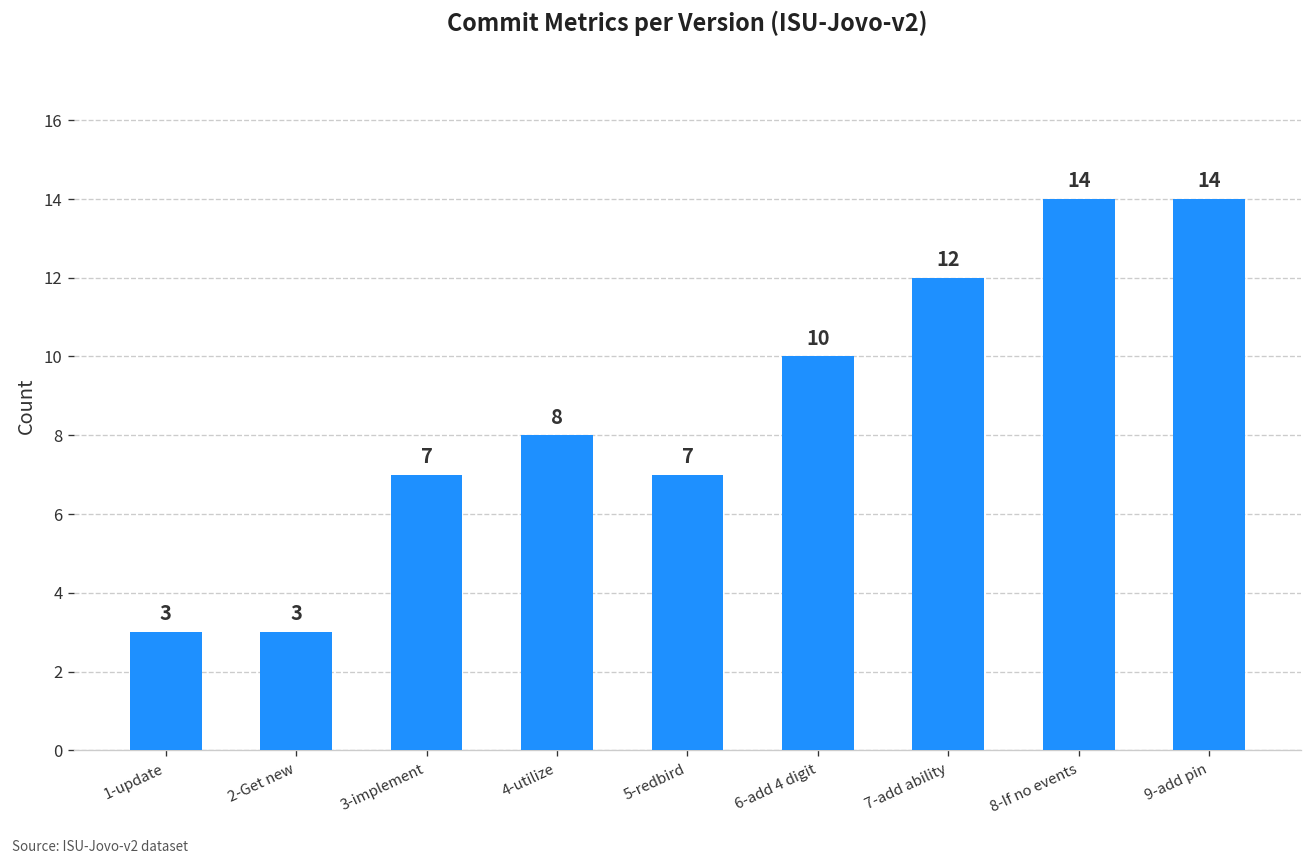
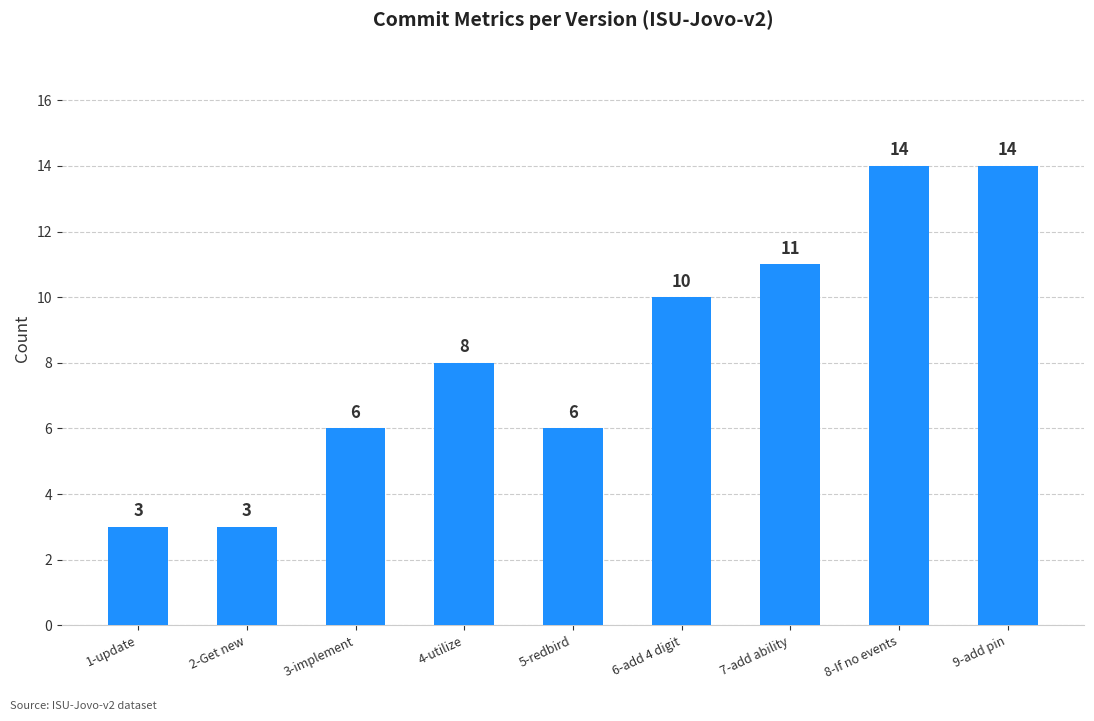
3-implement: 7 -> 6
5-redbird: 7 -> 6
7-add ability: 12 -> 11
